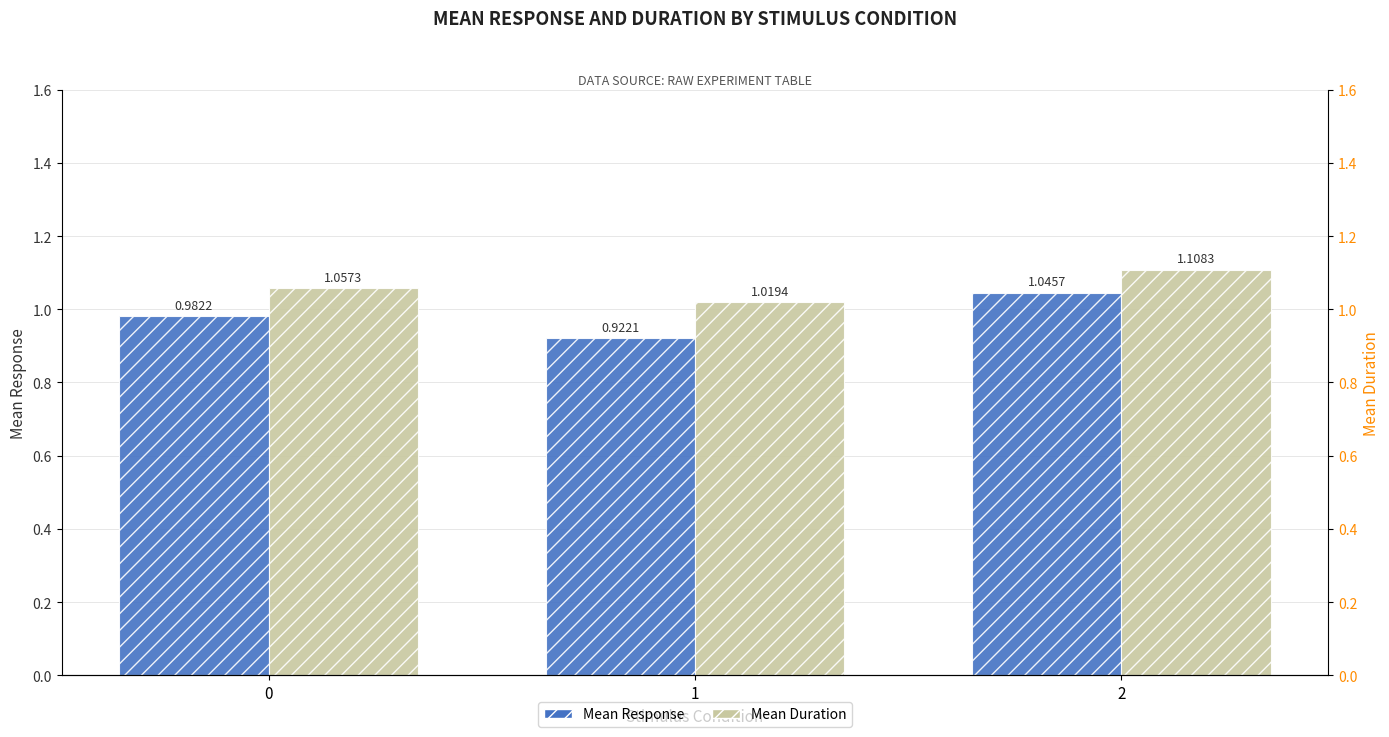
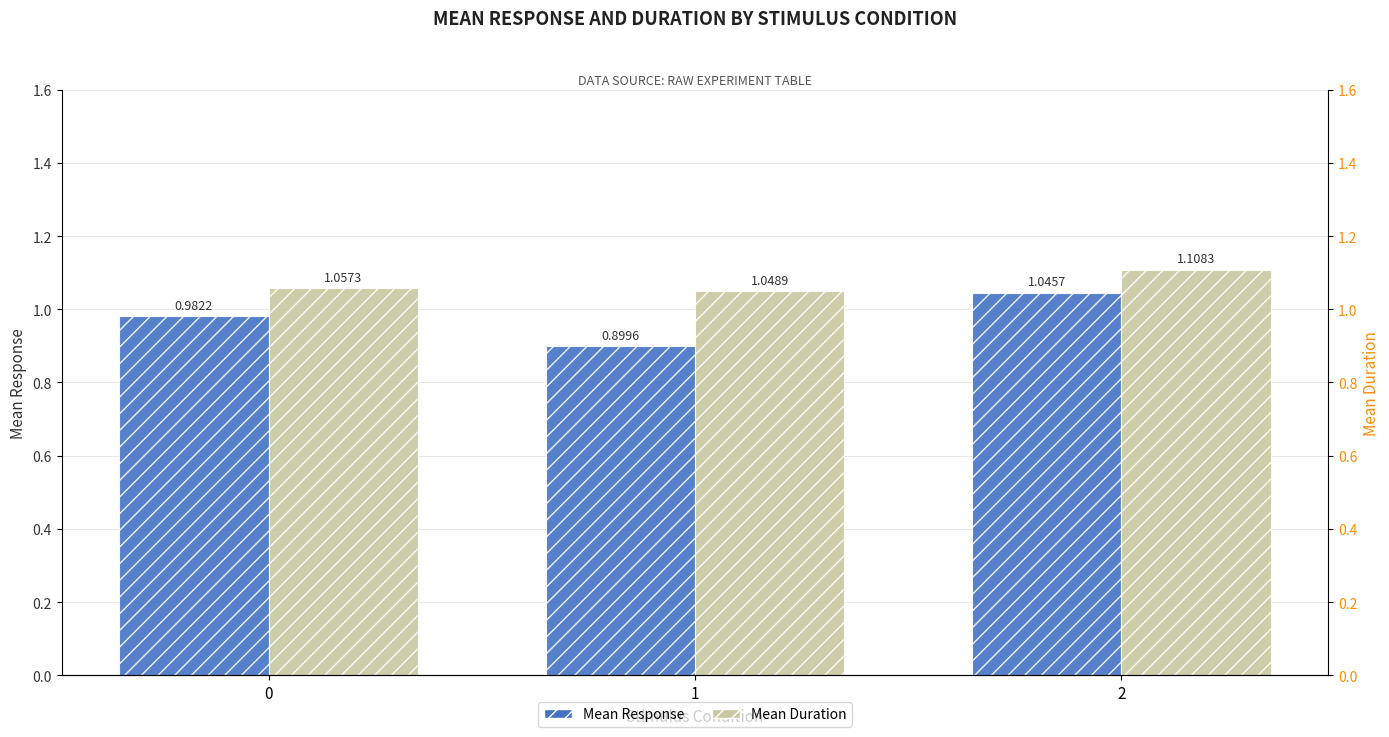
Mean Response, 1: 0.9221 -> 0.8996
Mean Duration, 1: 1.0194 -> 1.0489
